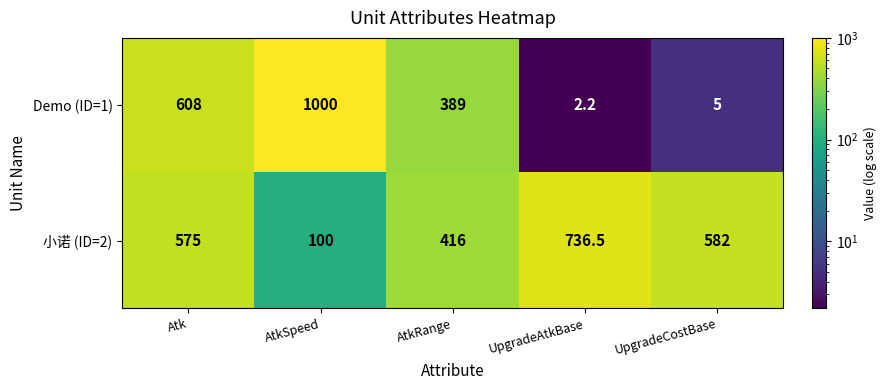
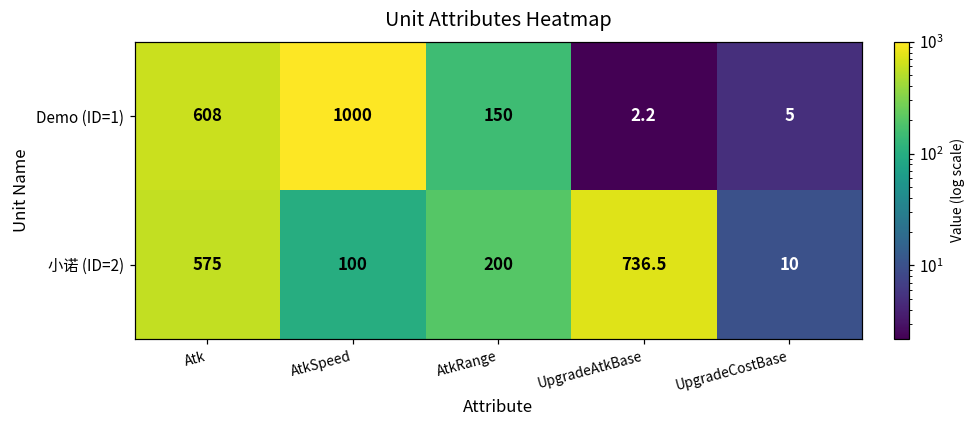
Demo (ID=1), AtkRange: 389 -> 150
小诺 (ID=2), AtkRange: 416 -> 200
小诺 (ID=2), UpgradeCostBase: 582 -> 10
